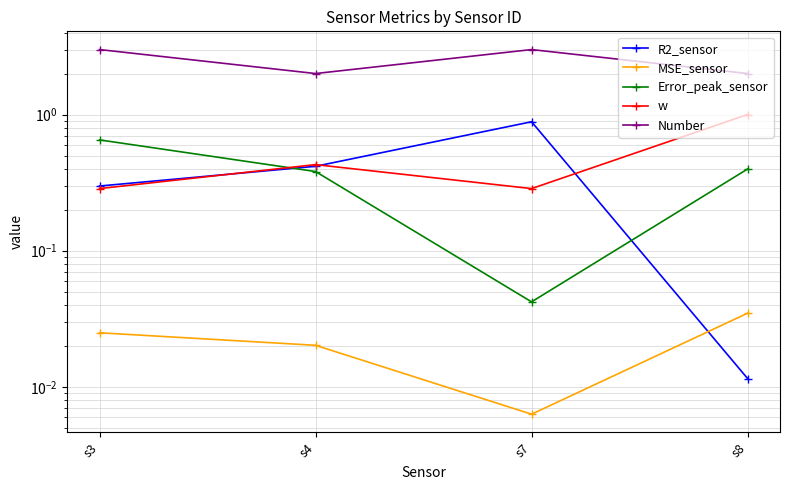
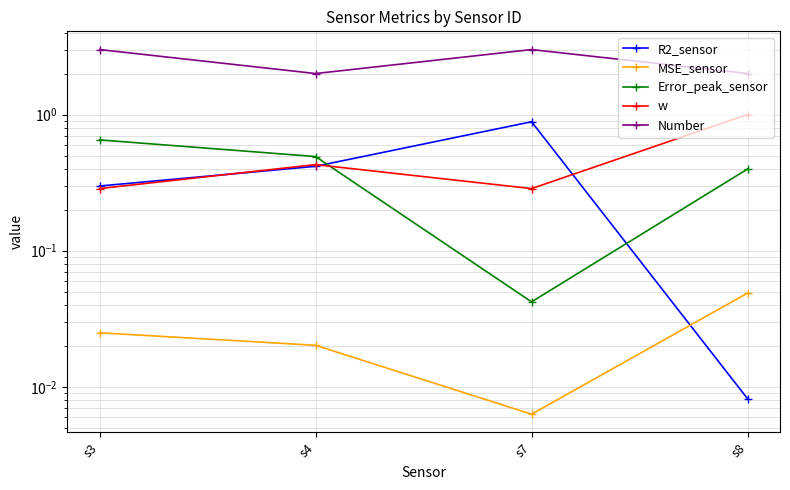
Error_peak_sensor, s4: 0.38 -> 0.49
R2_sensor, s8: 0.012 -> 0.008
MSE_sensor, s8: 0.035 -> 0.049
